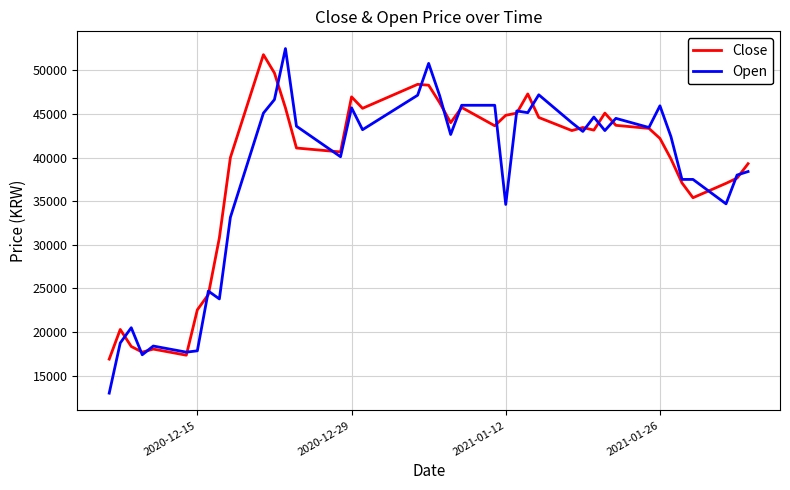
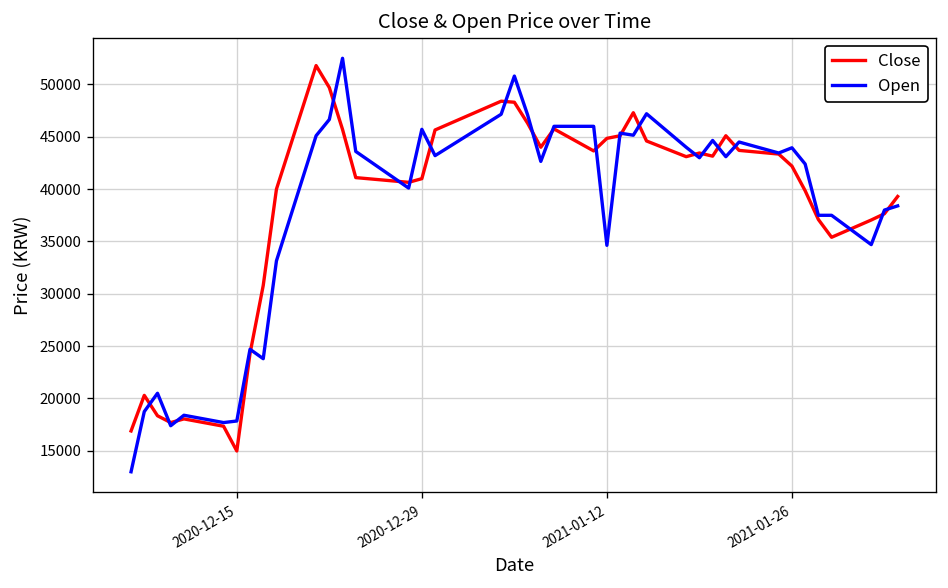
Close, 2020-12-15: 23000 -> 15000
Close, 2020-12-29: 47000 -> 41000
Open, 2021-01-26: 46000 -> 44000
